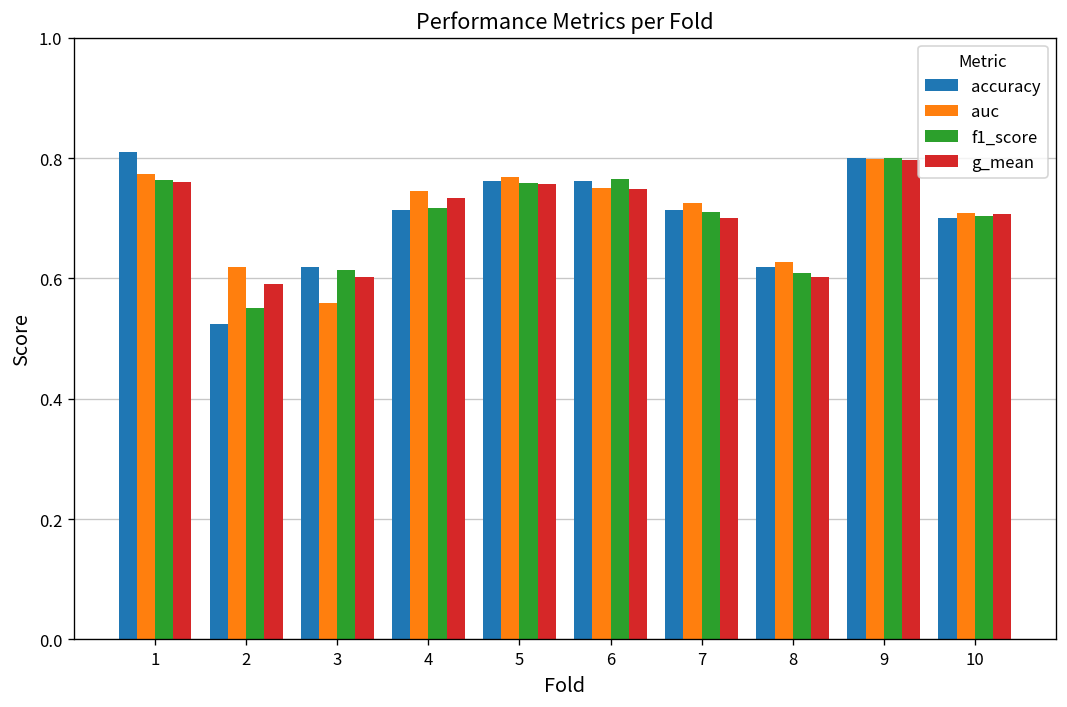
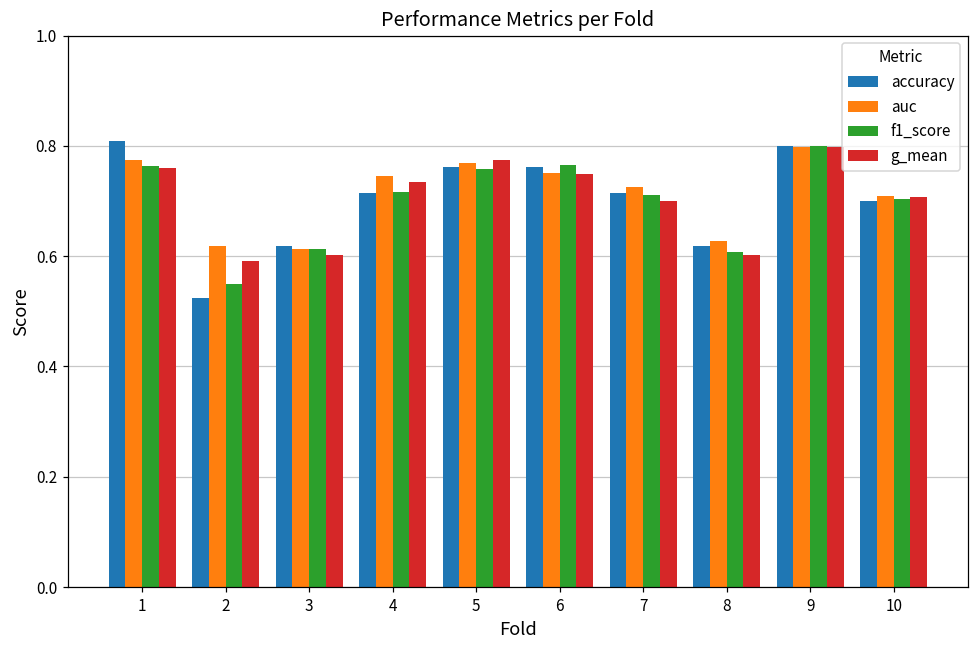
auc, 3: 0.56 -> 0.61
g_mean, 5: 0.76 -> 0.77
